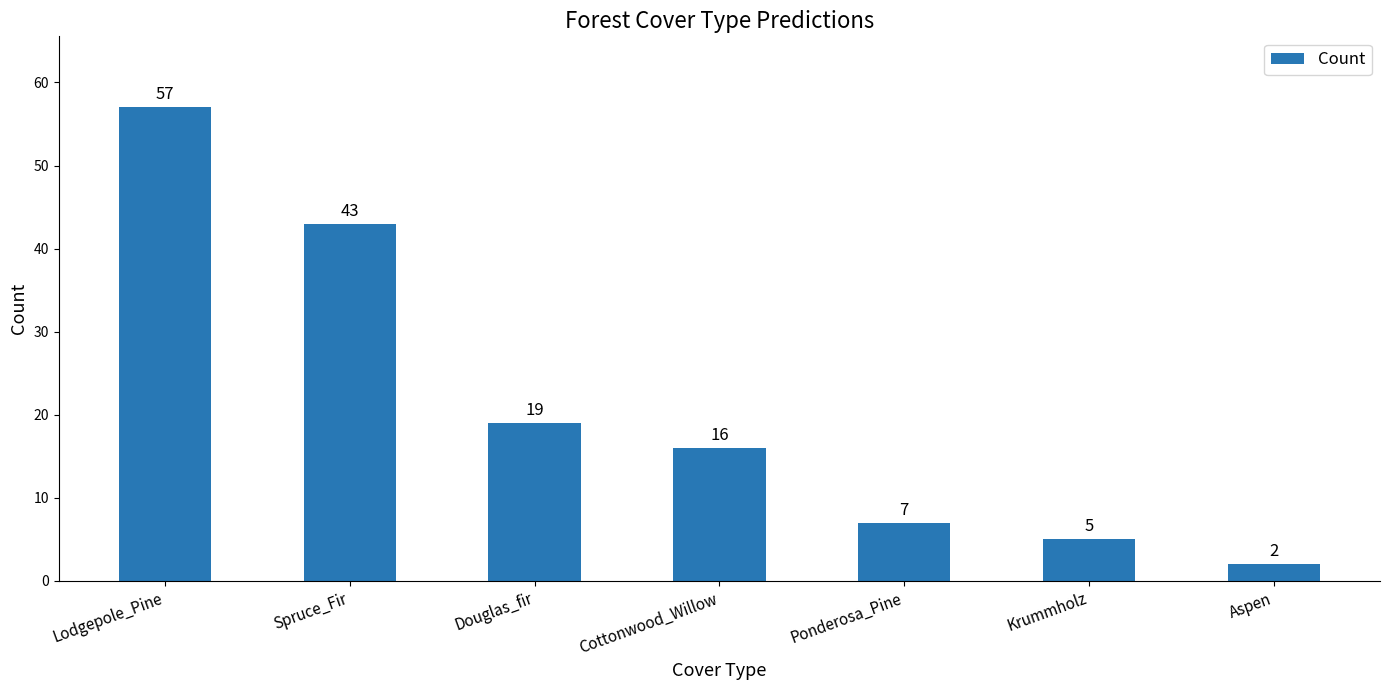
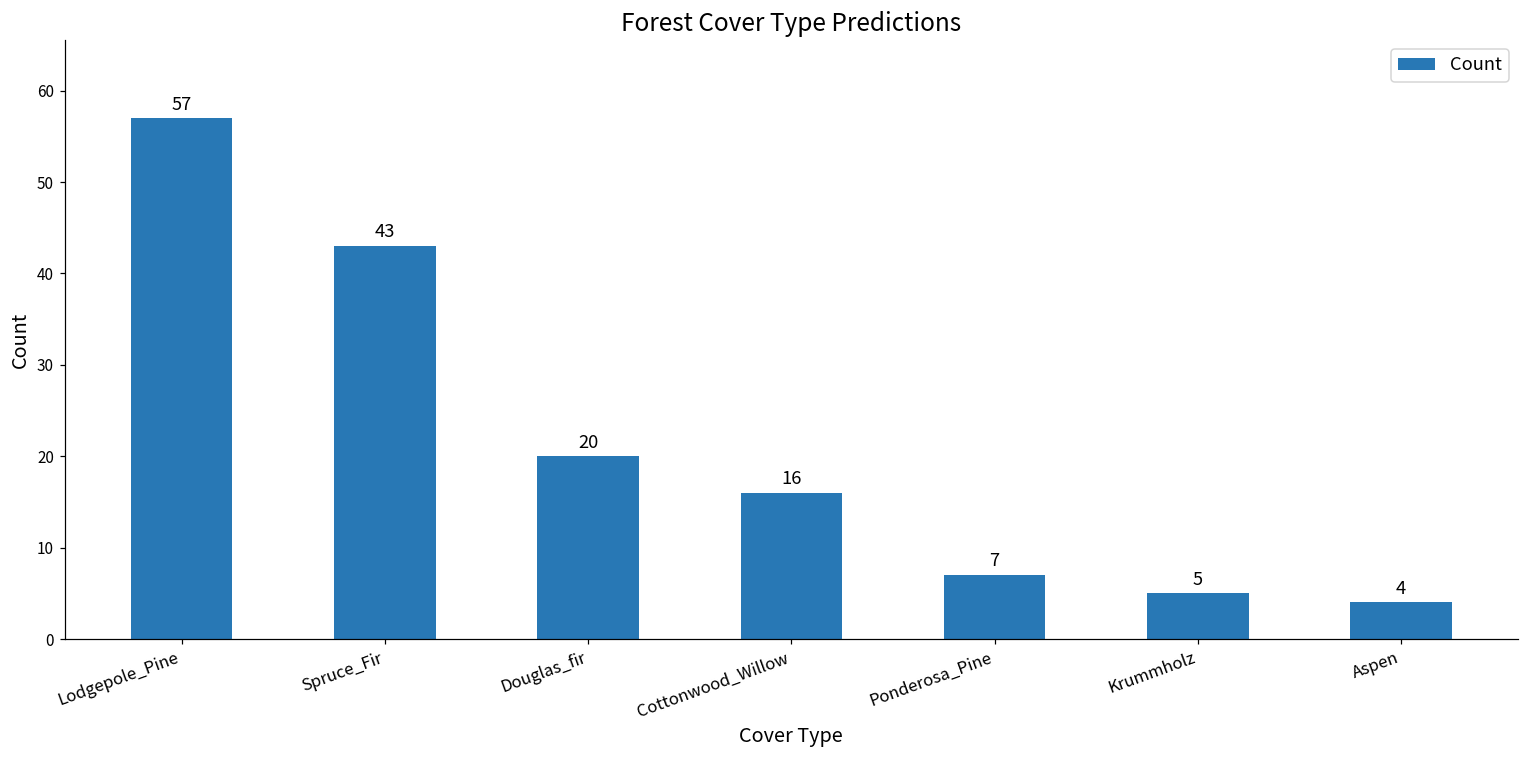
Douglas_fir: 19 -> 20
Aspen: 2 -> 4
